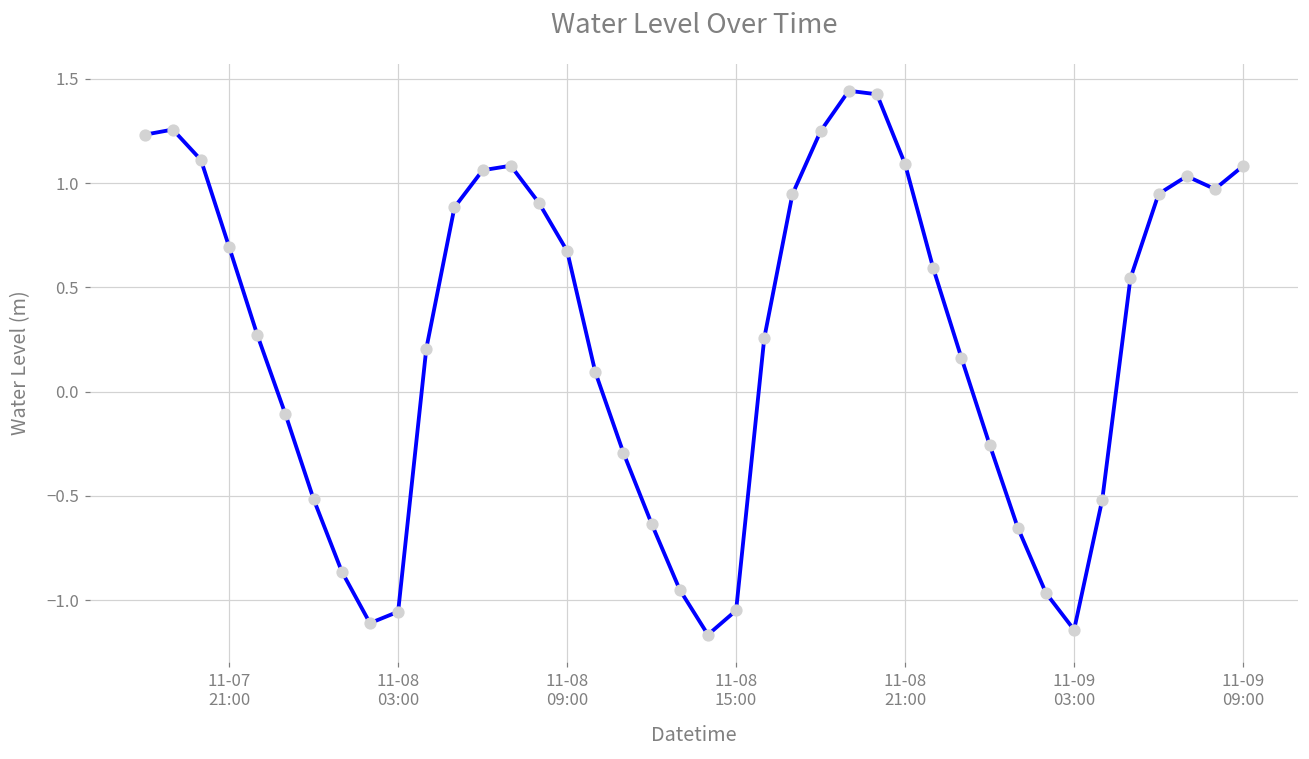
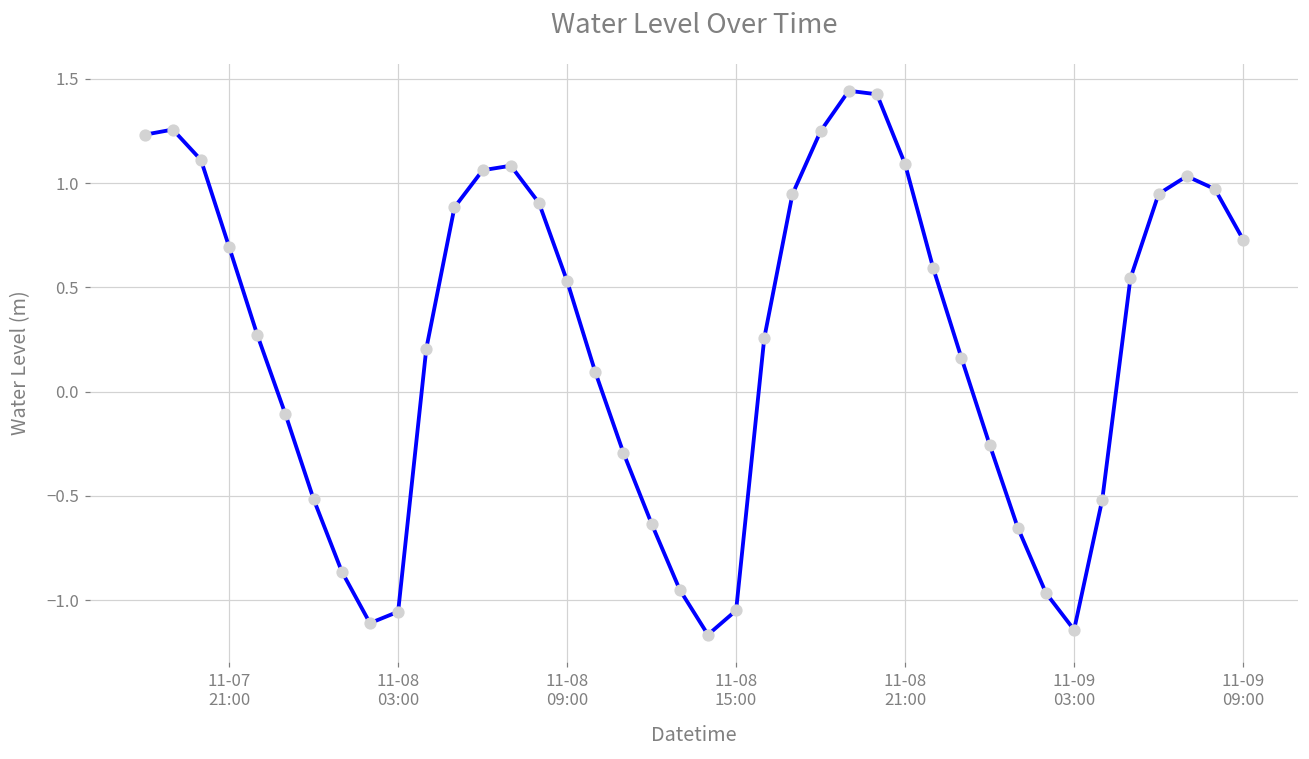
11-08 09:00: 0.67 -> 0.53
11-09 09:00: 1.08 -> 0.73
